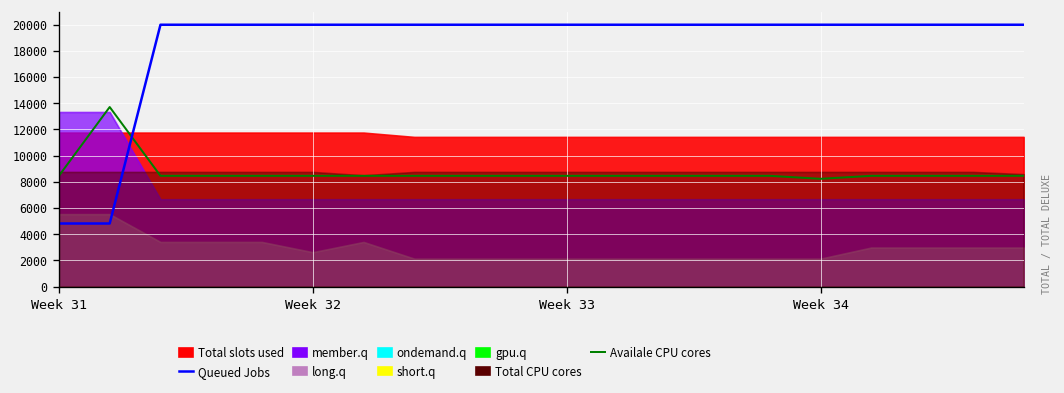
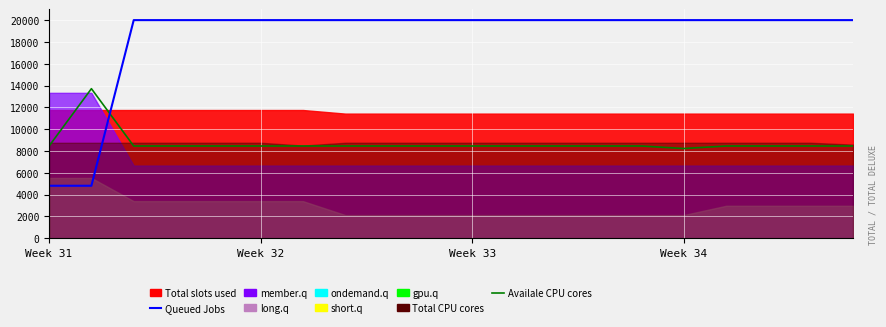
long.q, Week 32: 2600 -> 3400
